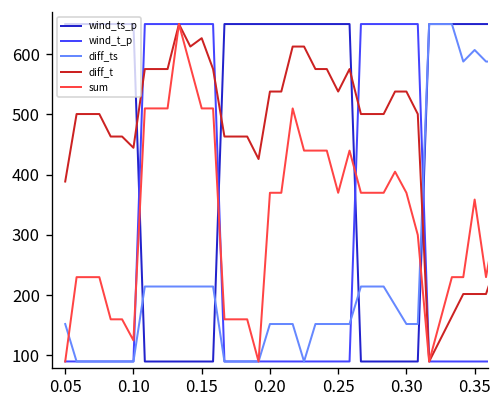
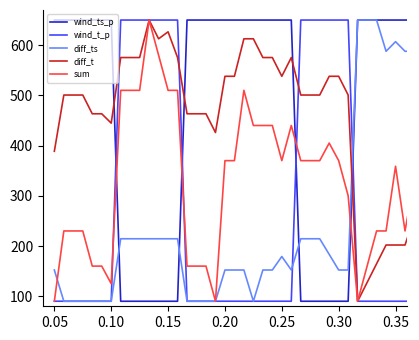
diff_ts, 0.25: 150 -> 180
